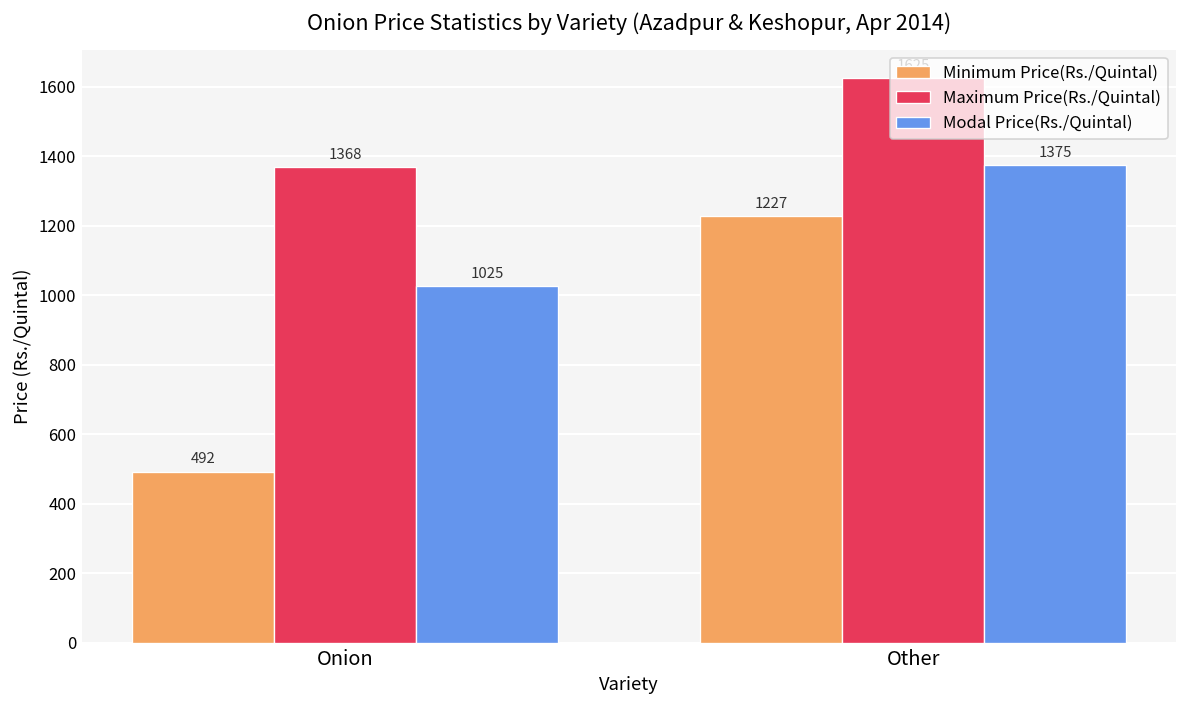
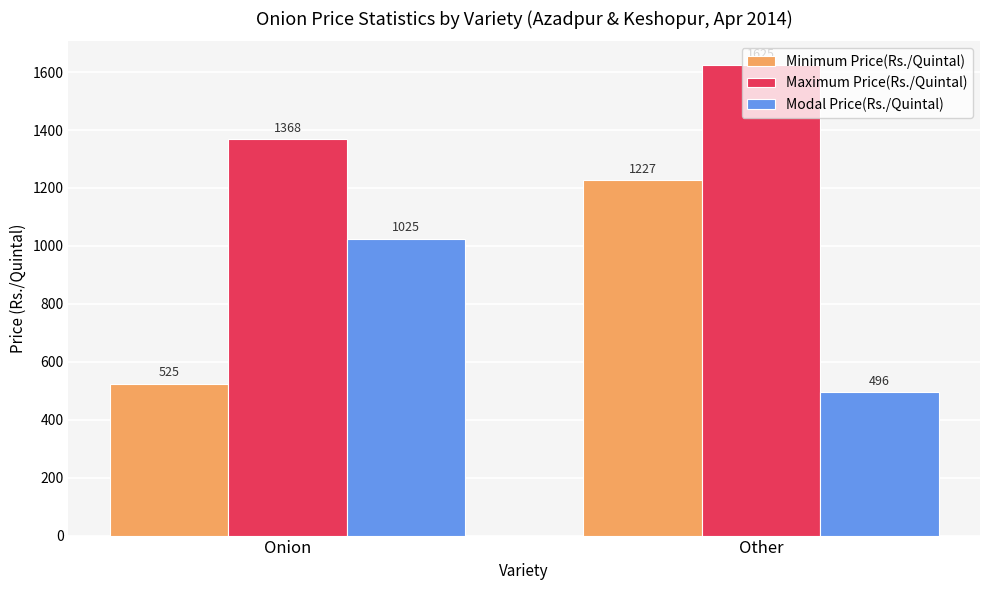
Minimum Price(Rs./Quintal), Onion: 492 -> 525
Modal Price(Rs./Quintal), Other: 1375 -> 496
